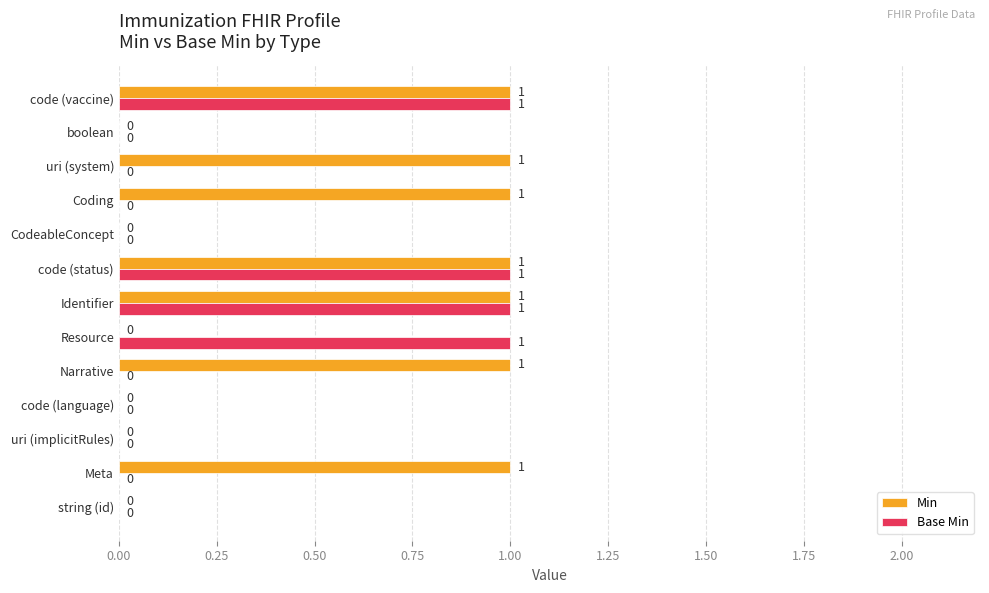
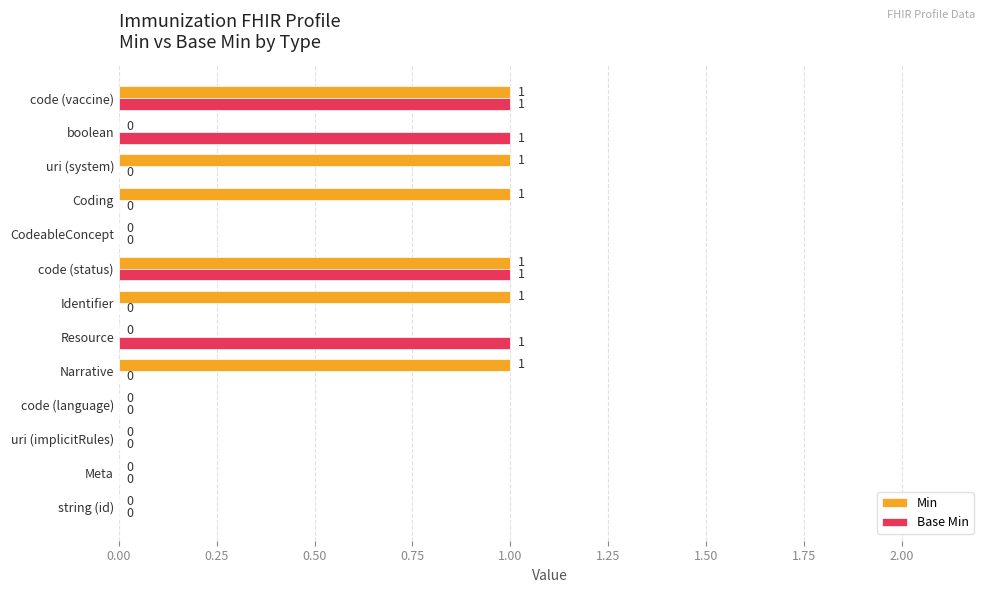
Base Min, boolean: 0 -> 1
Base Min, Identifier: 1 -> 0
Min, Meta: 1 -> 0
